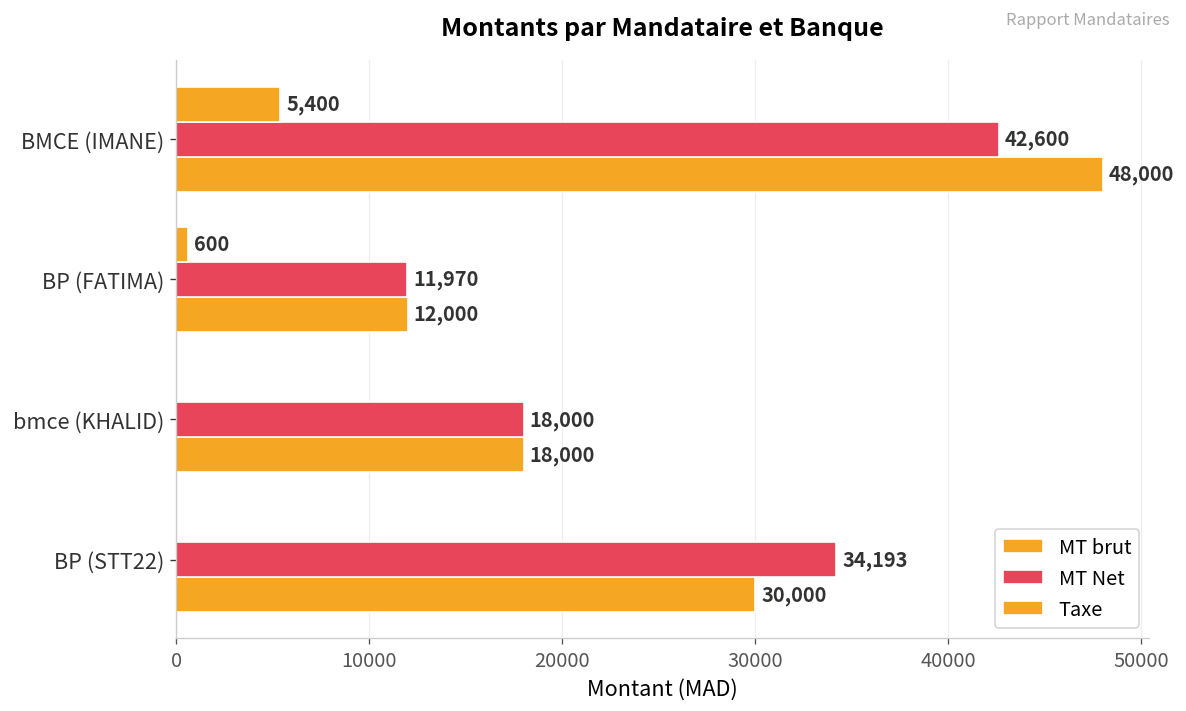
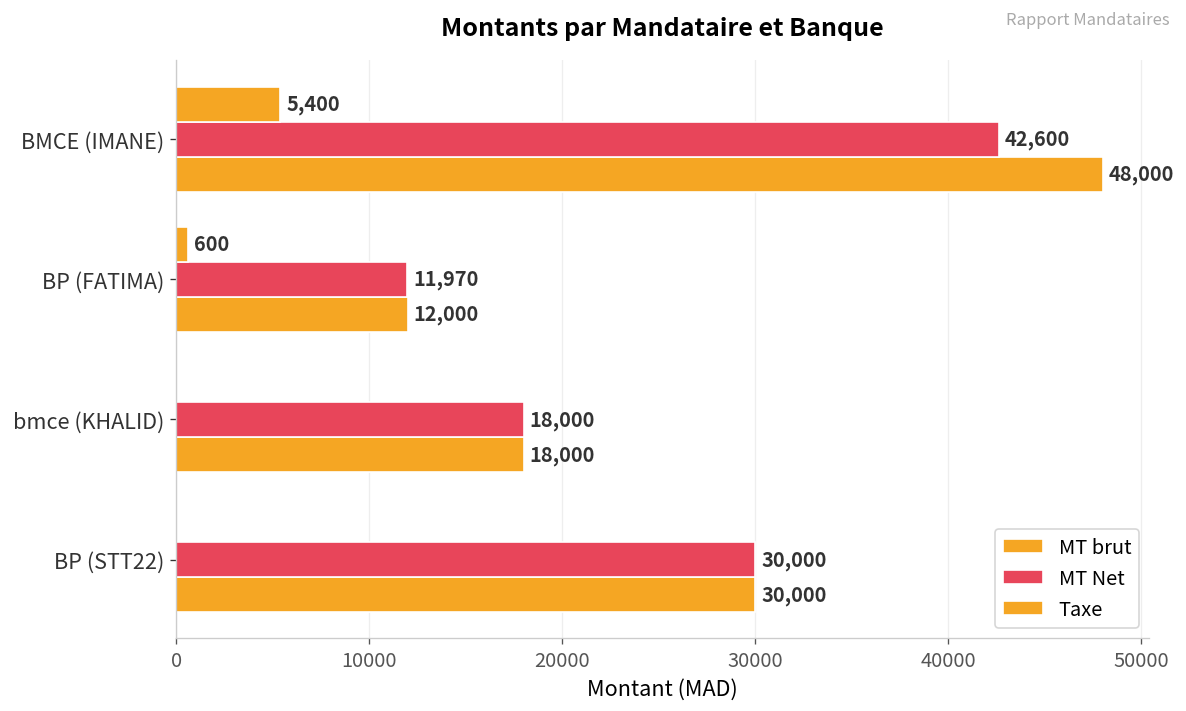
MT Net, BP (STT22): 34,193 -> 30,000
